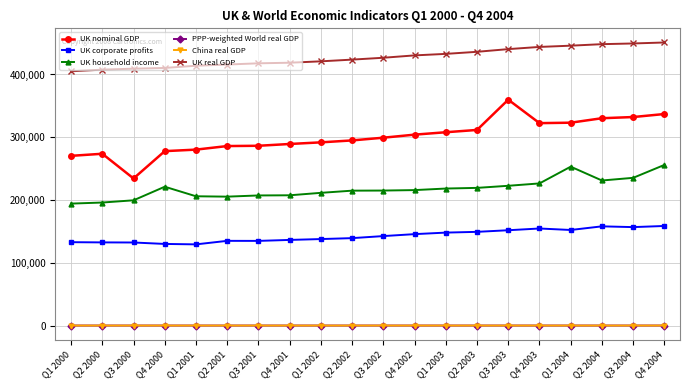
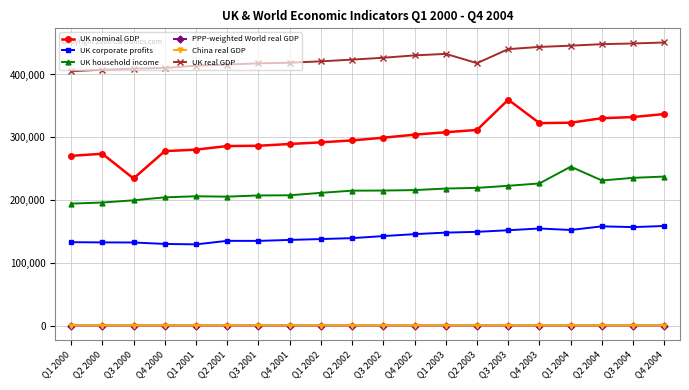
UK household income, Q4 2000: 220,000 -> 200,000
UK real GDP, Q2 2003: 440,000 -> 420,000
UK household income, Q4 2004: 260,000 -> 240,000
